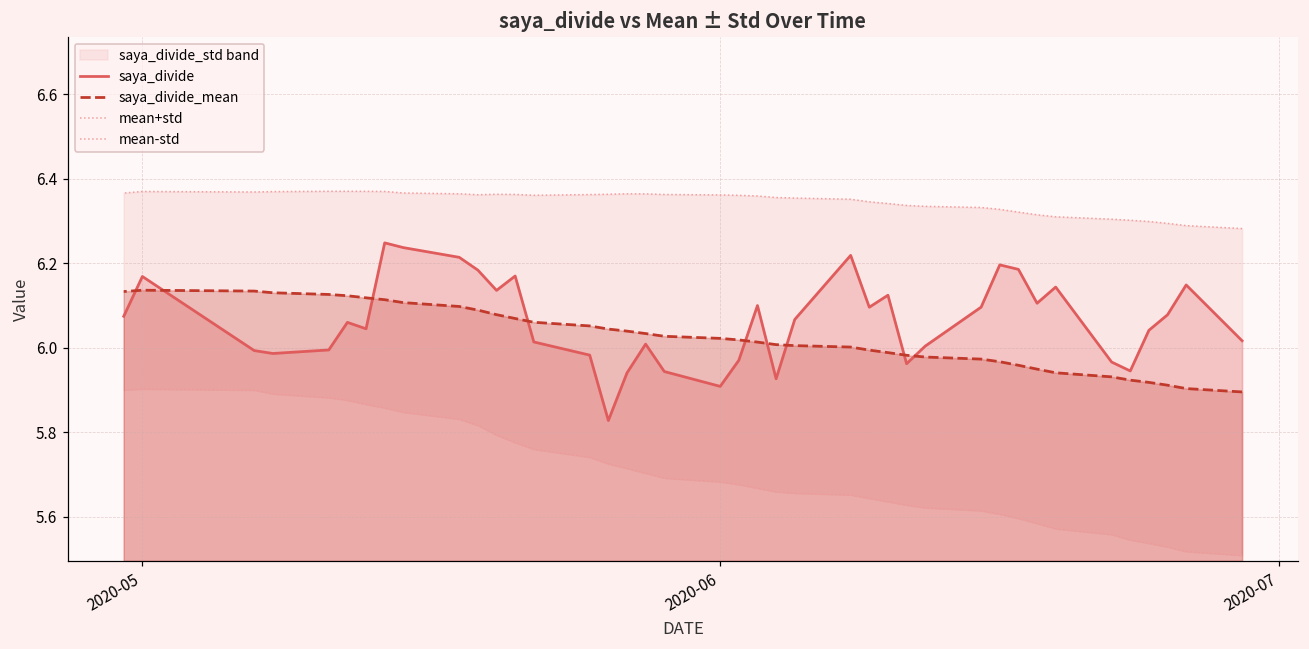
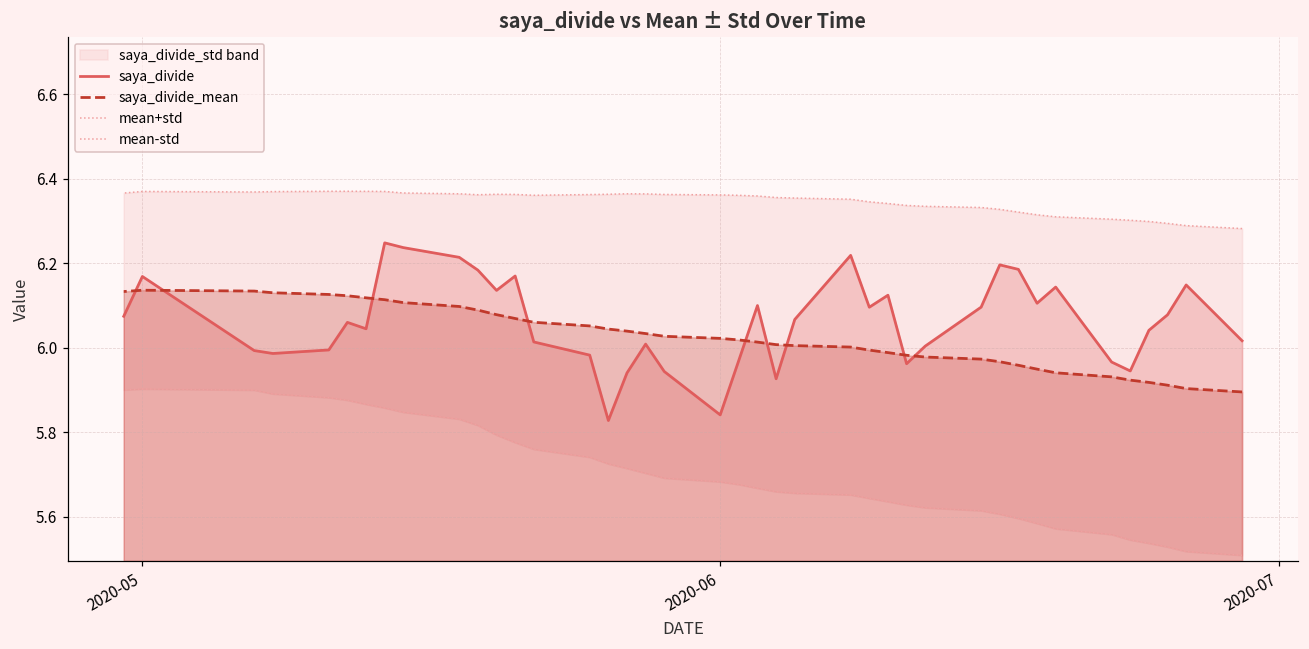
saya_divide, 2020-06: 5.91 -> 5.84
